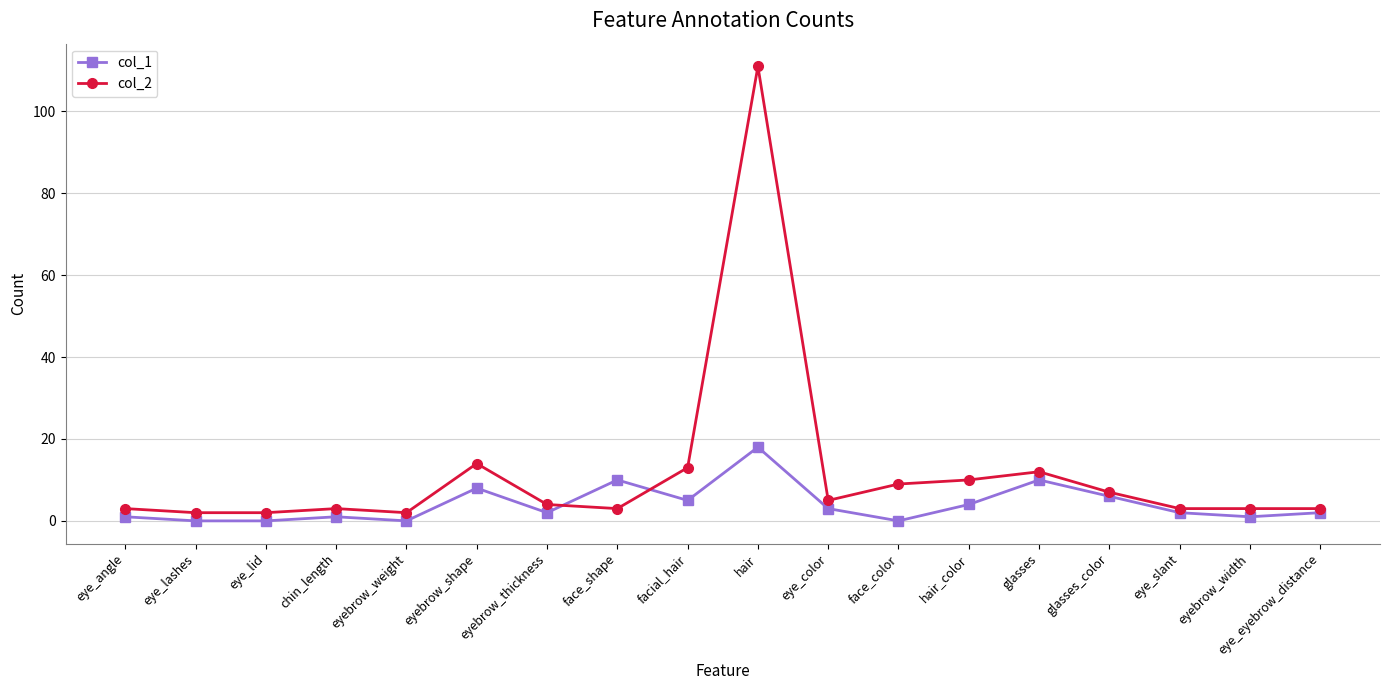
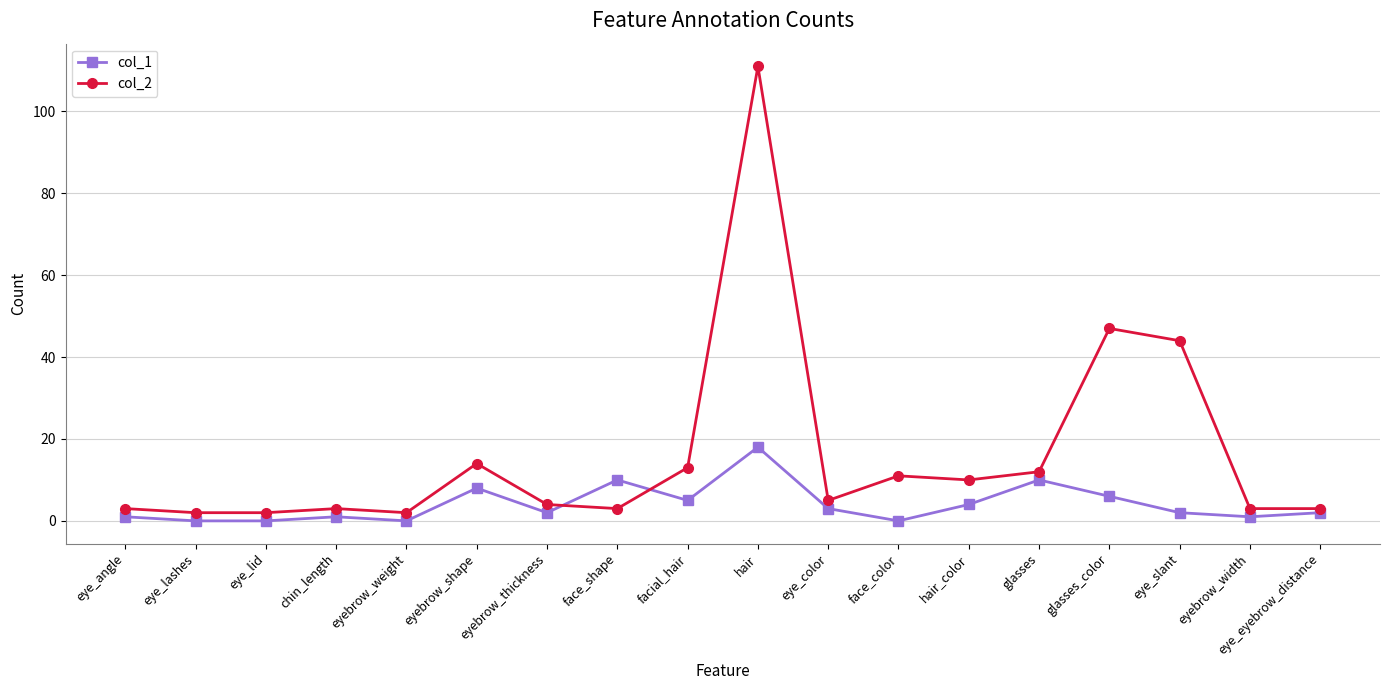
col_2, face_color: 9 -> 11
col_2, glasses_color: 7 -> 47
col_2, eye_slant: 3 -> 44
